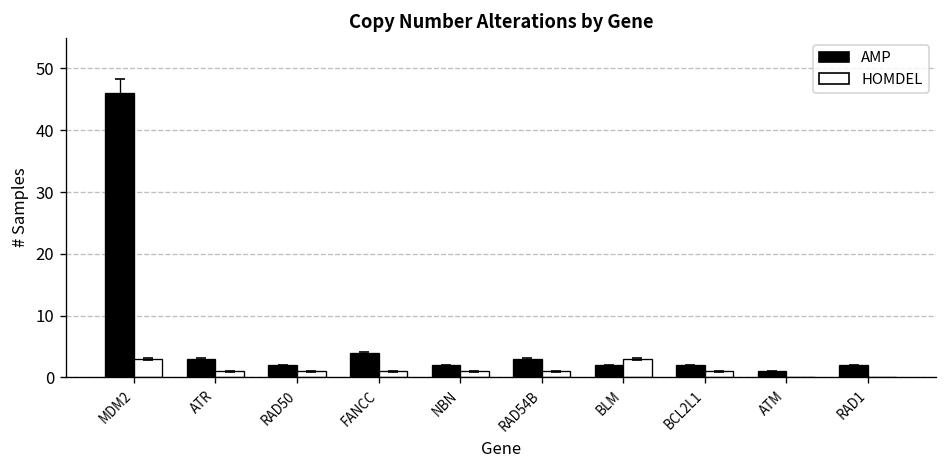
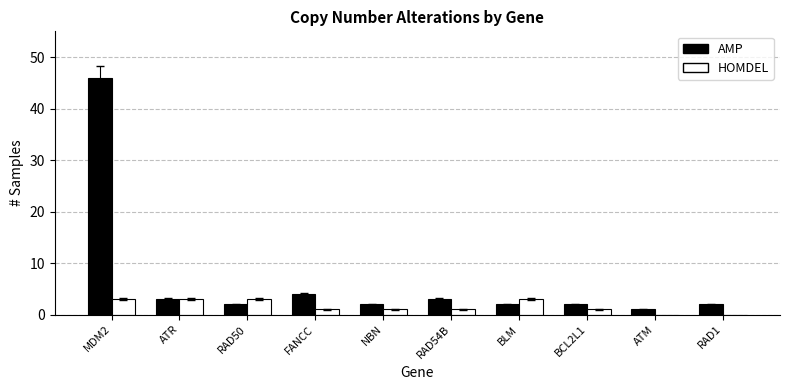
HOMDEL, ATR: 1 -> 3
HOMDEL, RAD50: 1 -> 3
